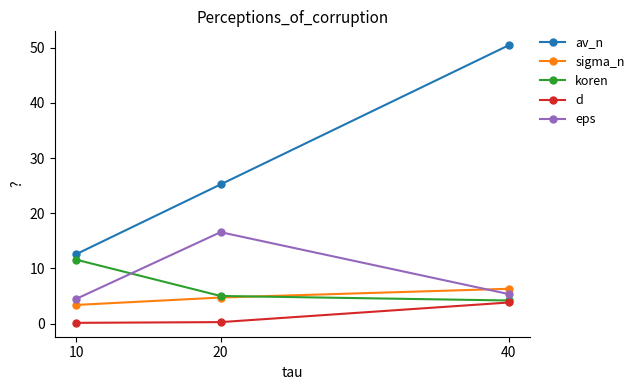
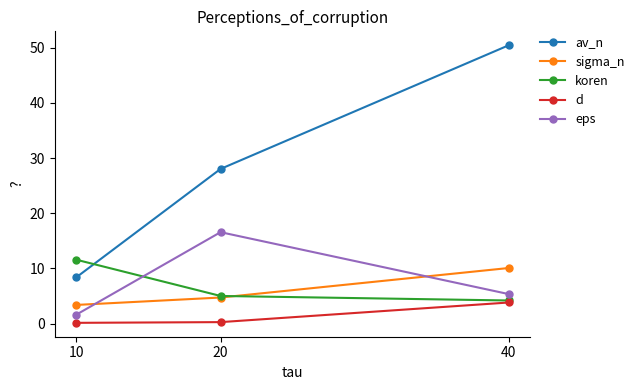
av_n, 10: 13 -> 8
eps, 10: 5 -> 2
av_n, 20: 25 -> 28
sigma_n, 40: 6 -> 10
